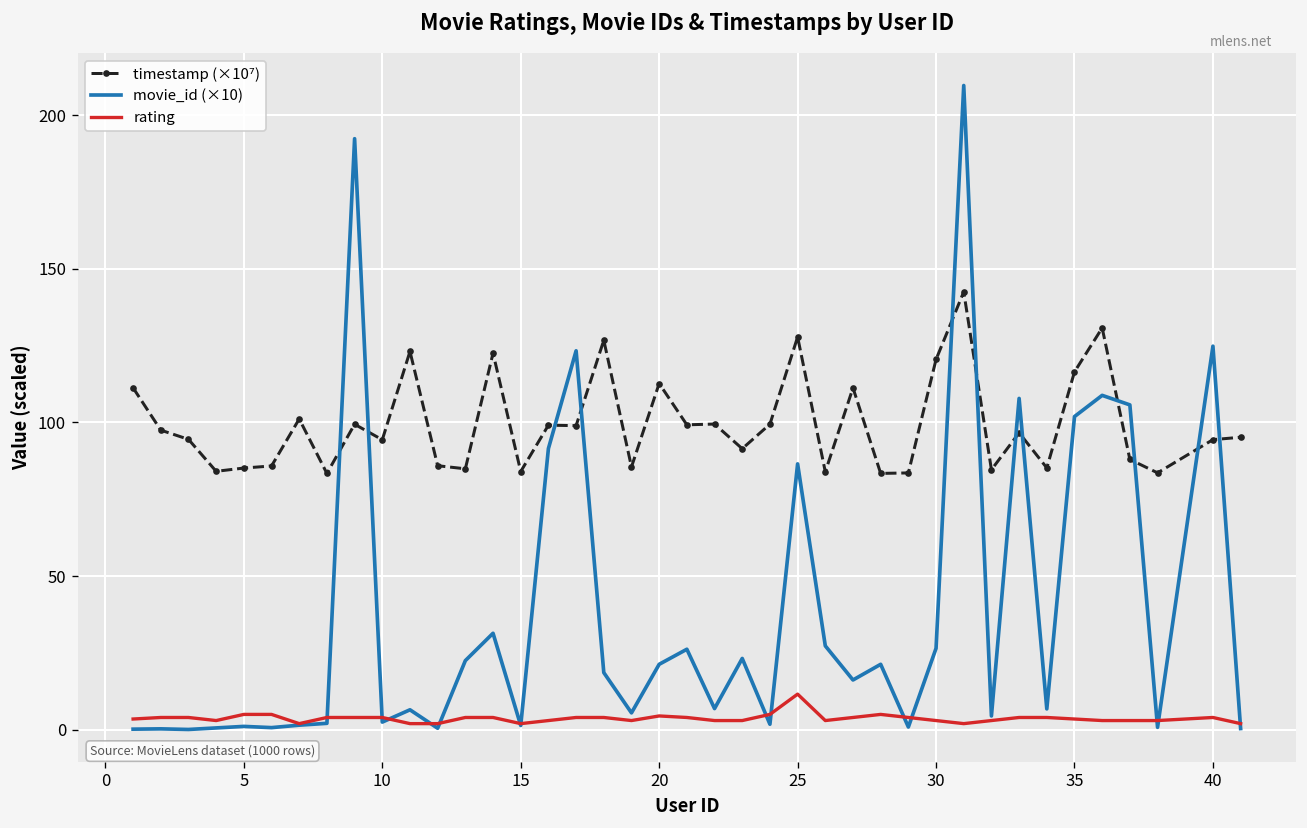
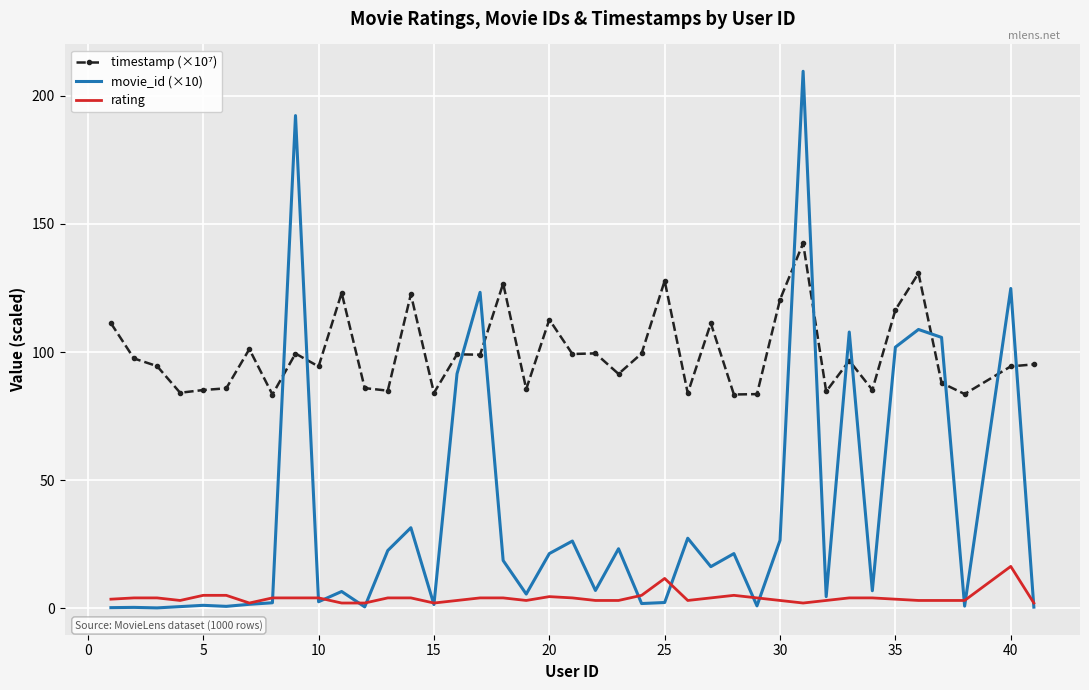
movie_id (×10), 25: 87 -> 2
rating, 40: 4 -> 16
